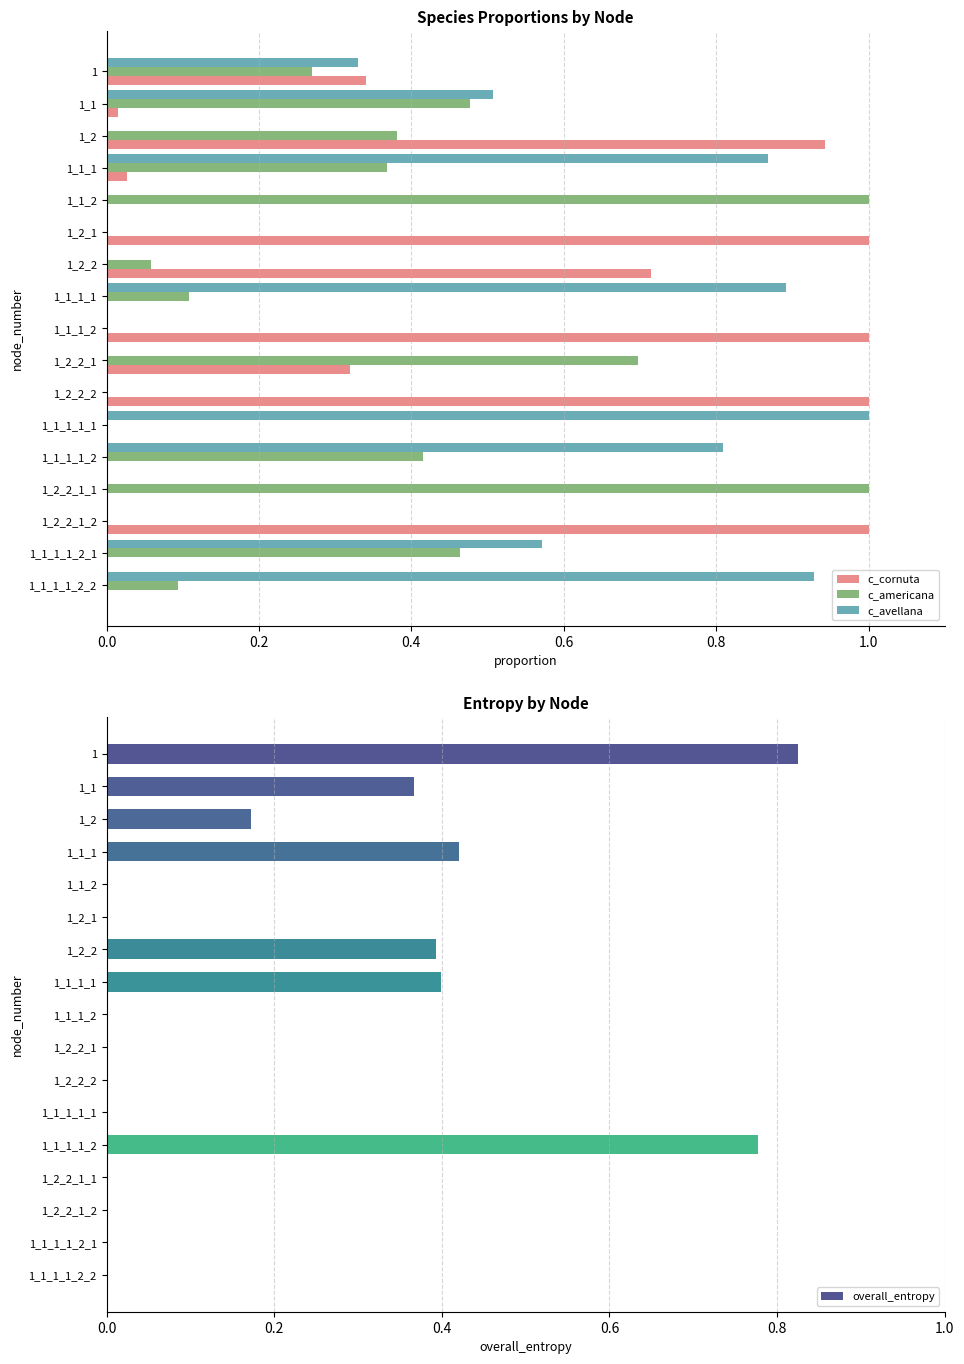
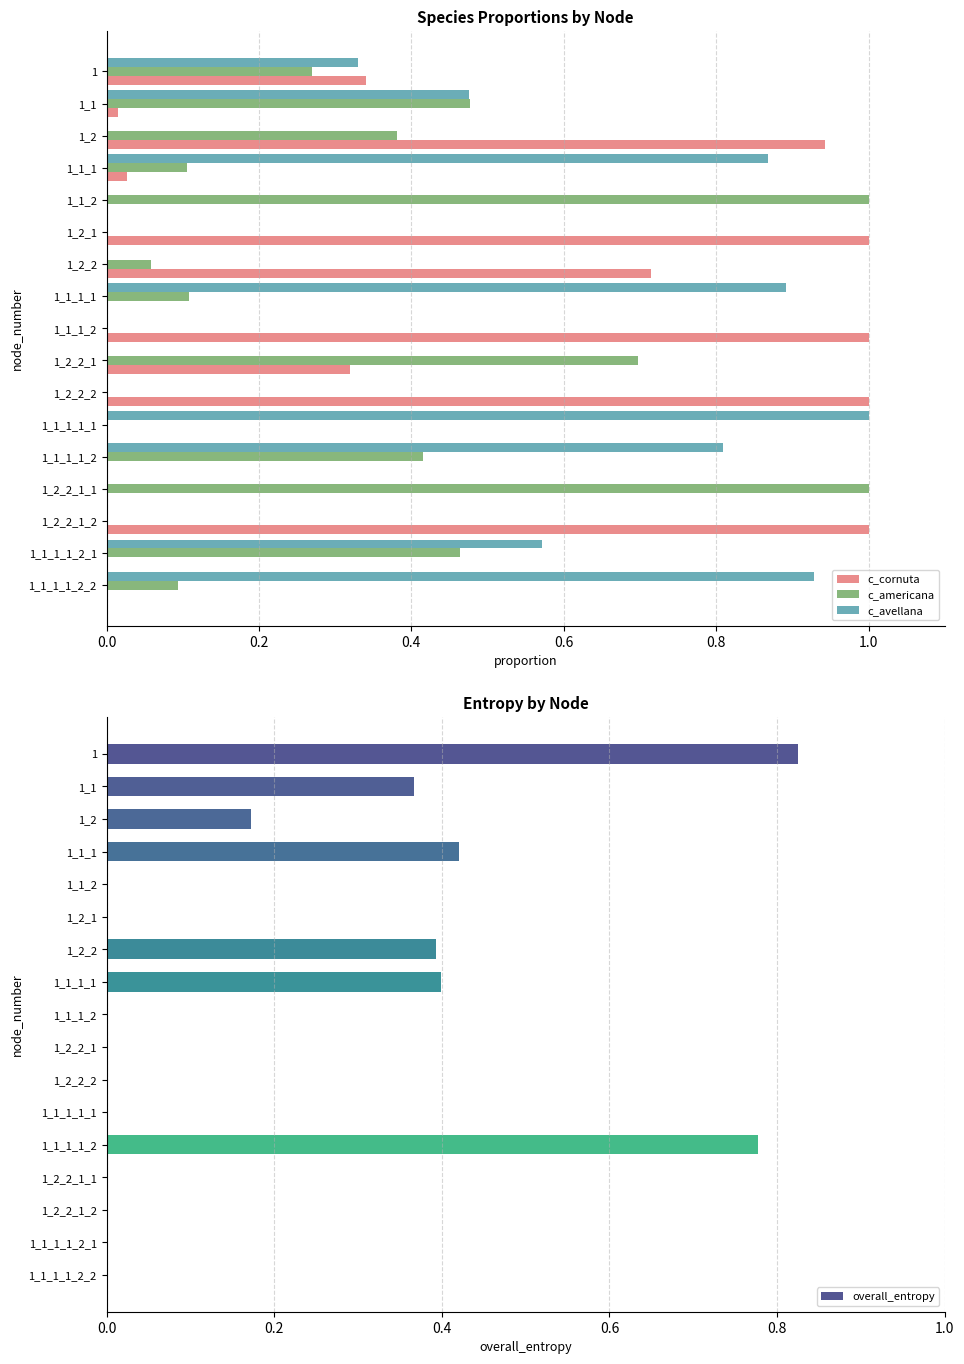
Species Proportions by Node, c_avellana, 1_1: 0.51 -> 0.48
Species Proportions by Node, c_americana, 1_1_1: 0.37 -> 0.11
